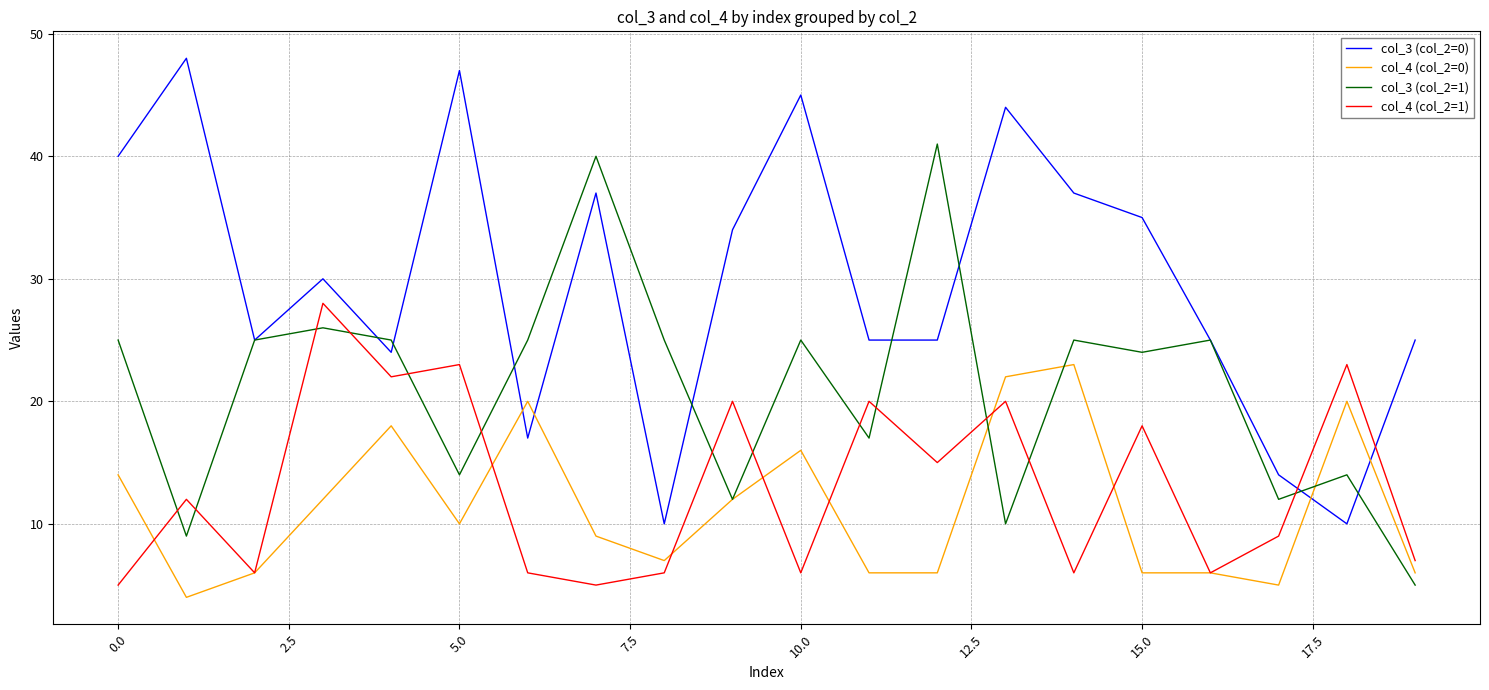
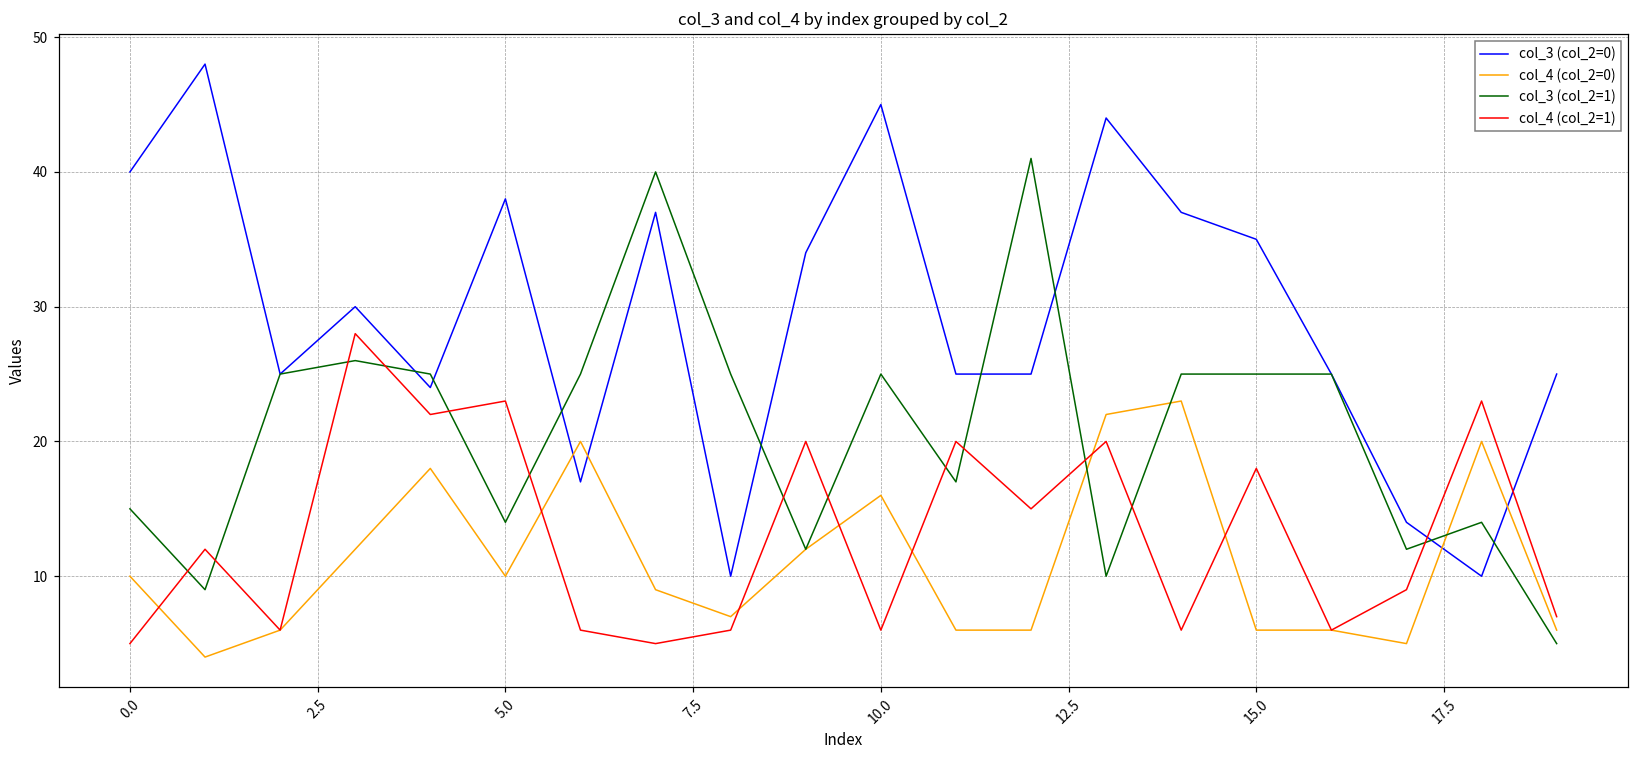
col_4 (col_2=0), 0.0: 14 -> 10
col_3 (col_2=1), 0.0: 25 -> 15
col_3 (col_2=0), 5.0: 47 -> 38
col_3 (col_2=1), 15.0: 24 -> 25
